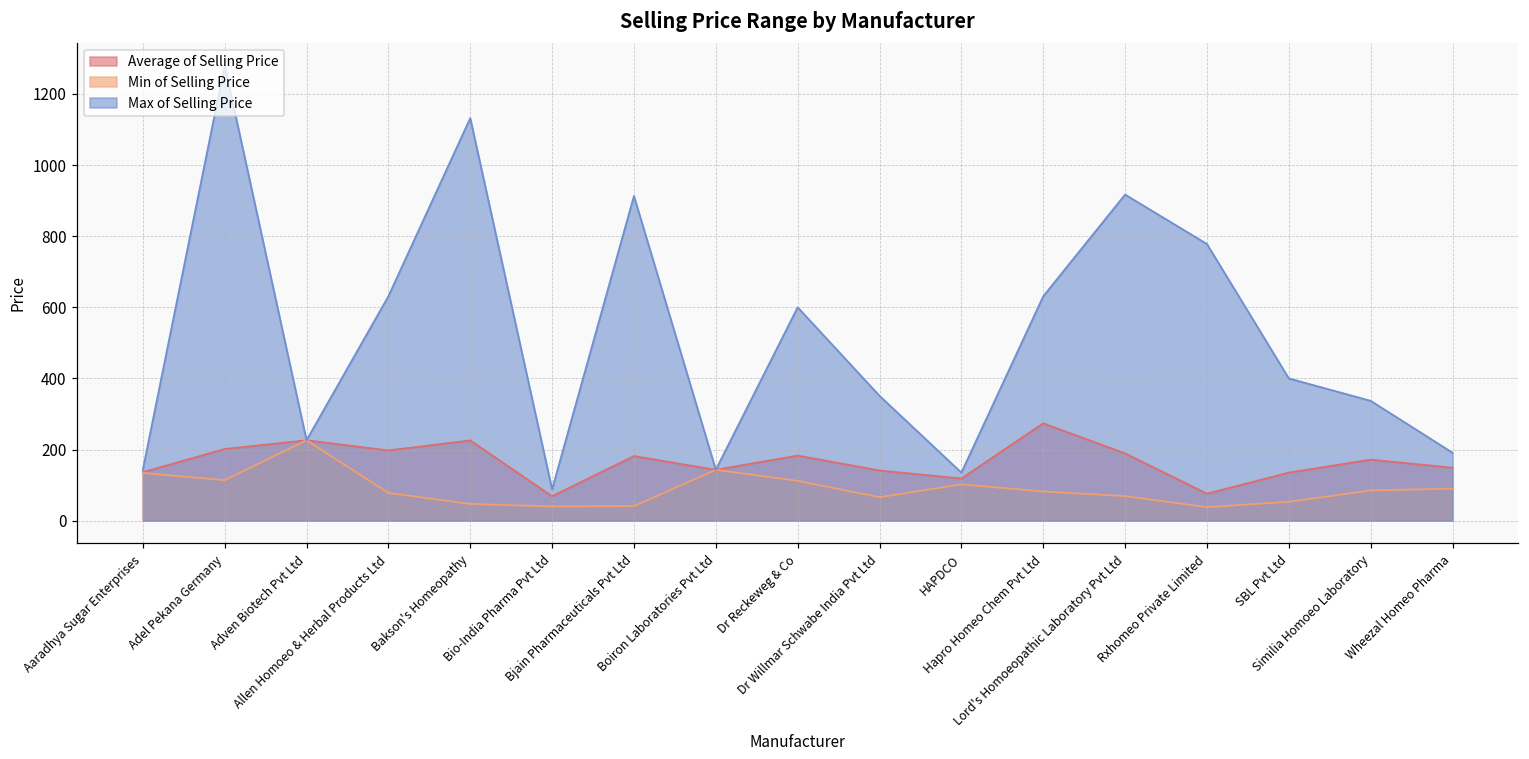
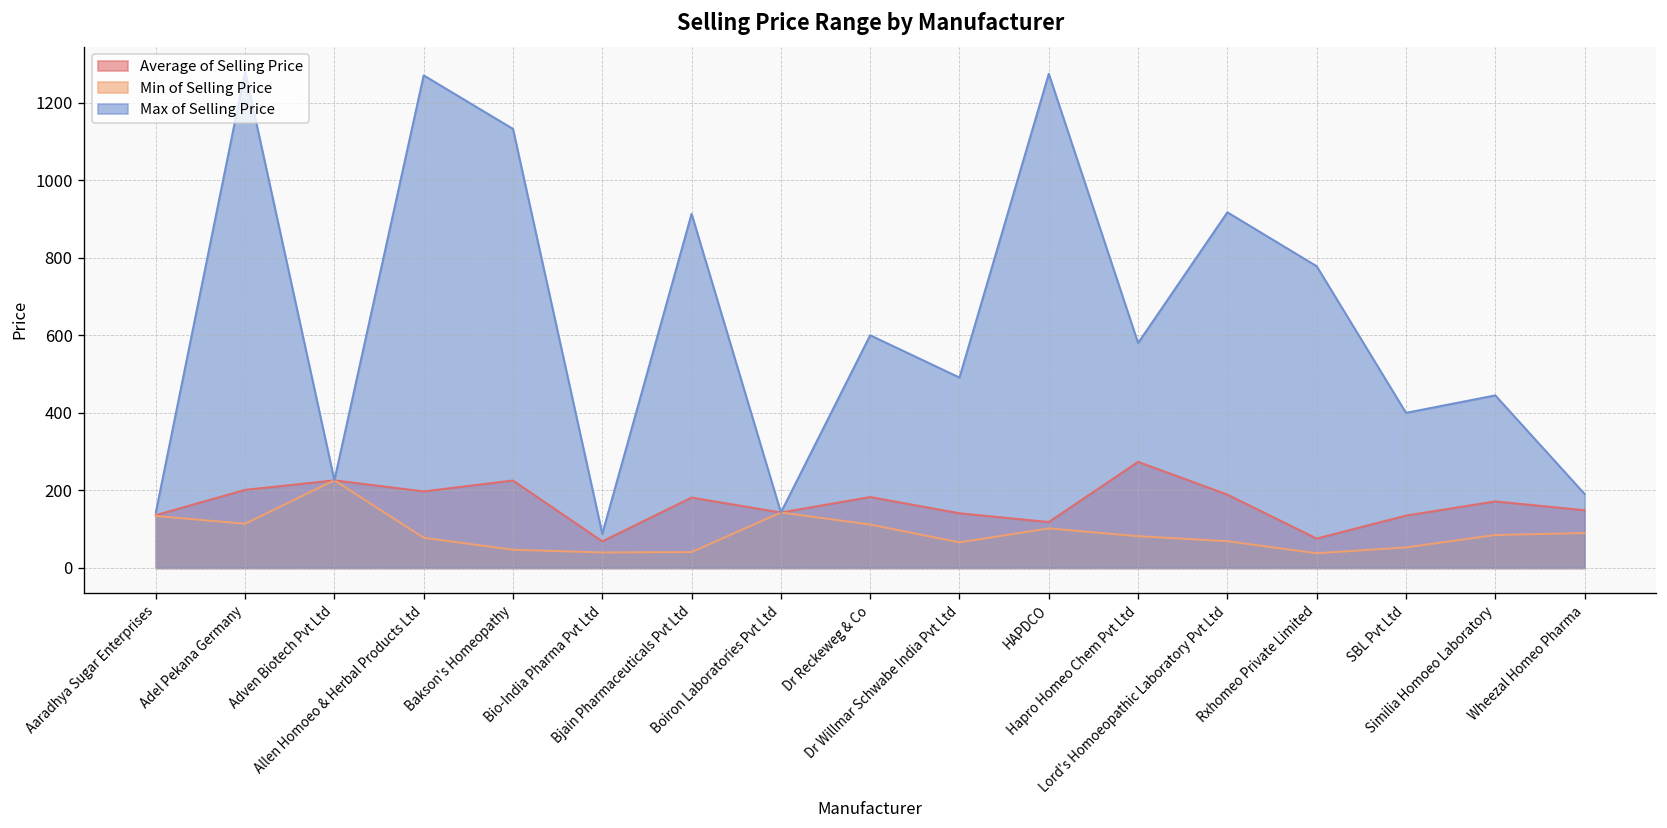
Max of Selling Price, Allen Homoeo & Herbal Products Ltd: 630 -> 1270
Max of Selling Price, Dr Willmar Schwabe India Pvt Ltd: 350 -> 490
Max of Selling Price, HAPDCO: 140 -> 1270
Max of Selling Price, Hapro Homeo Chem Pvt Ltd: 630 -> 580
Max of Selling Price, Similia Homoeo Laboratory: 340 -> 450
